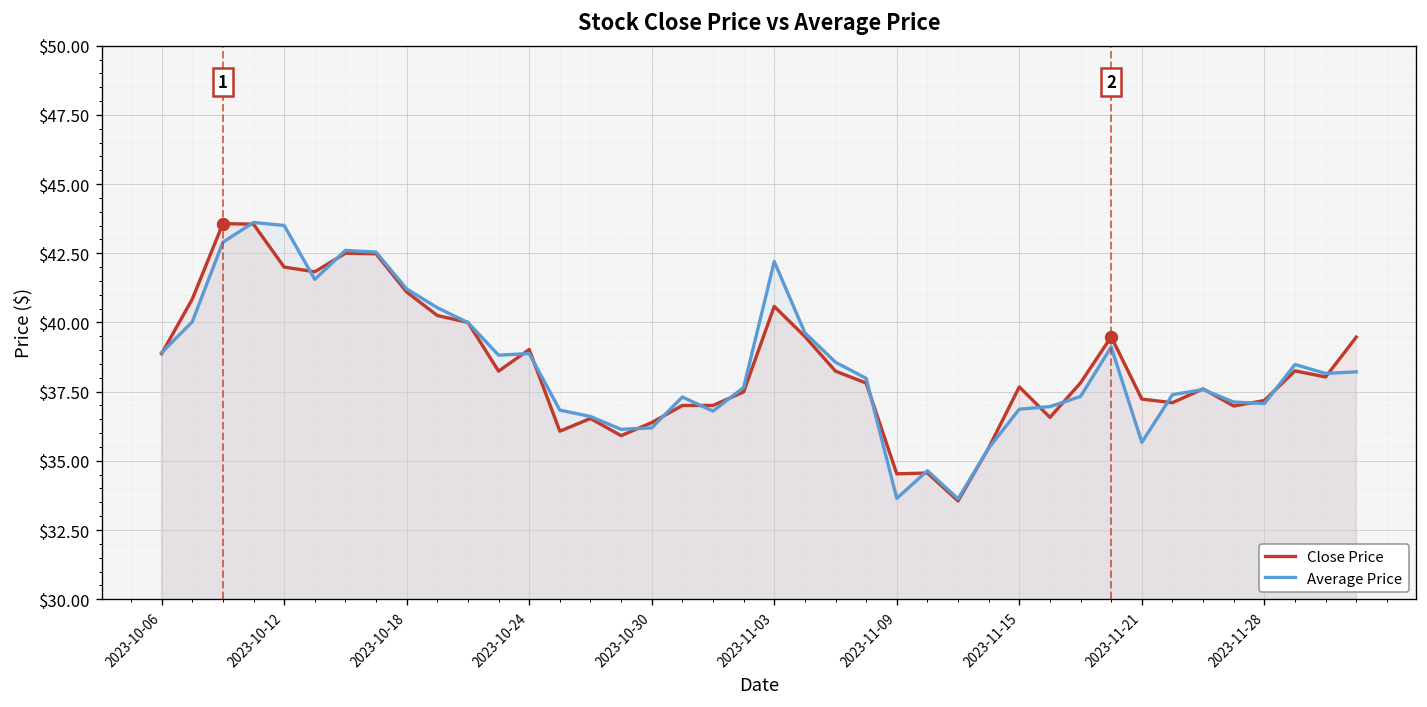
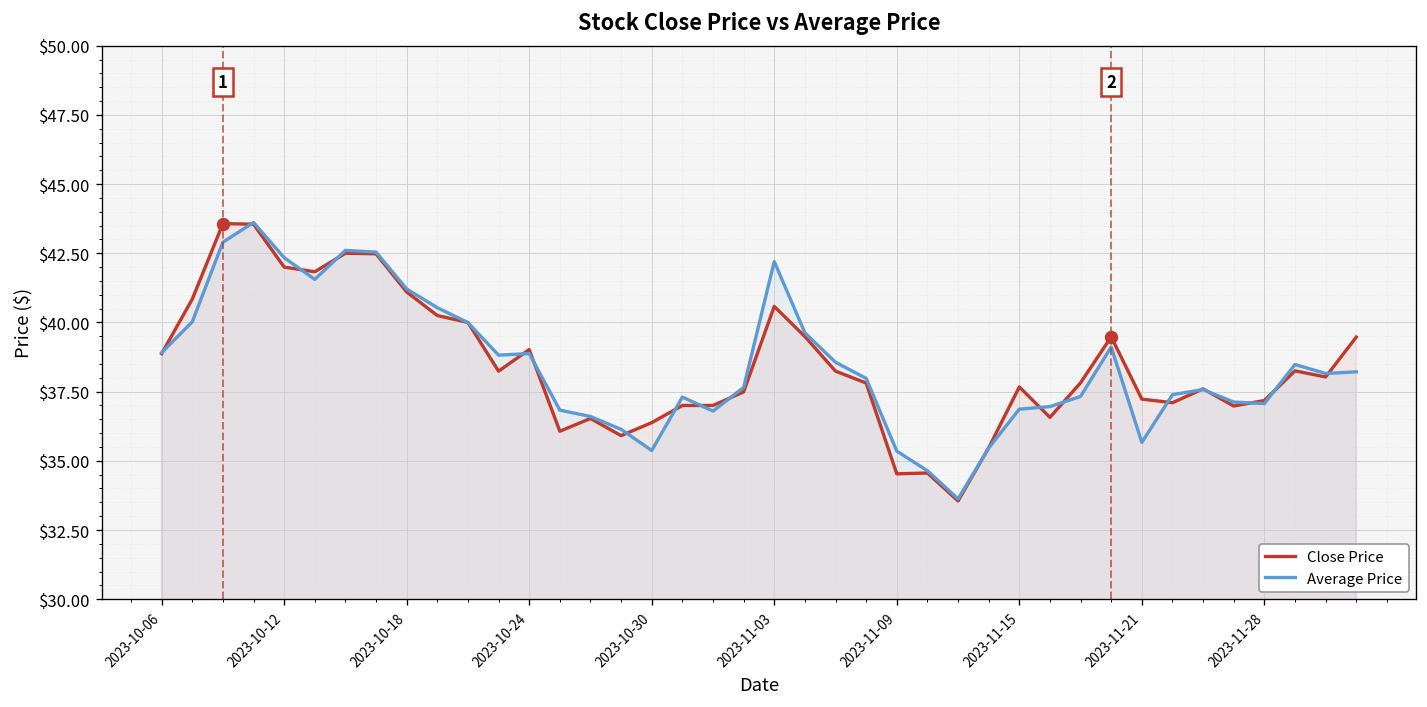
Average Price, 2023-10-12: $43.5 -> $42.3
Average Price, 2023-10-30: $36.2 -> $35.4
Average Price, 2023-11-09: $33.6 -> $35.4
